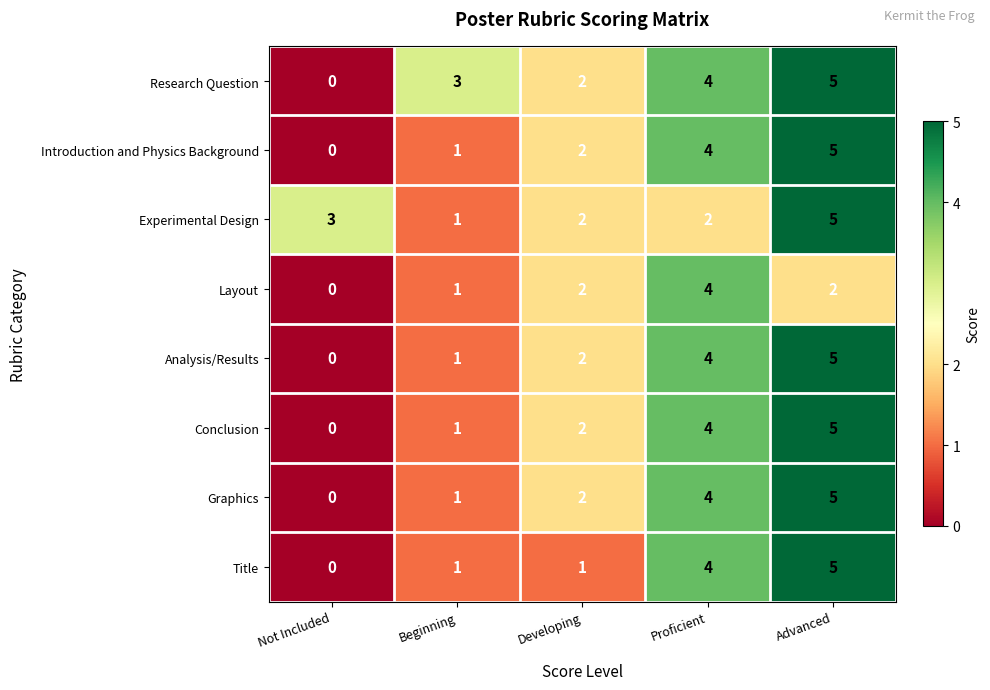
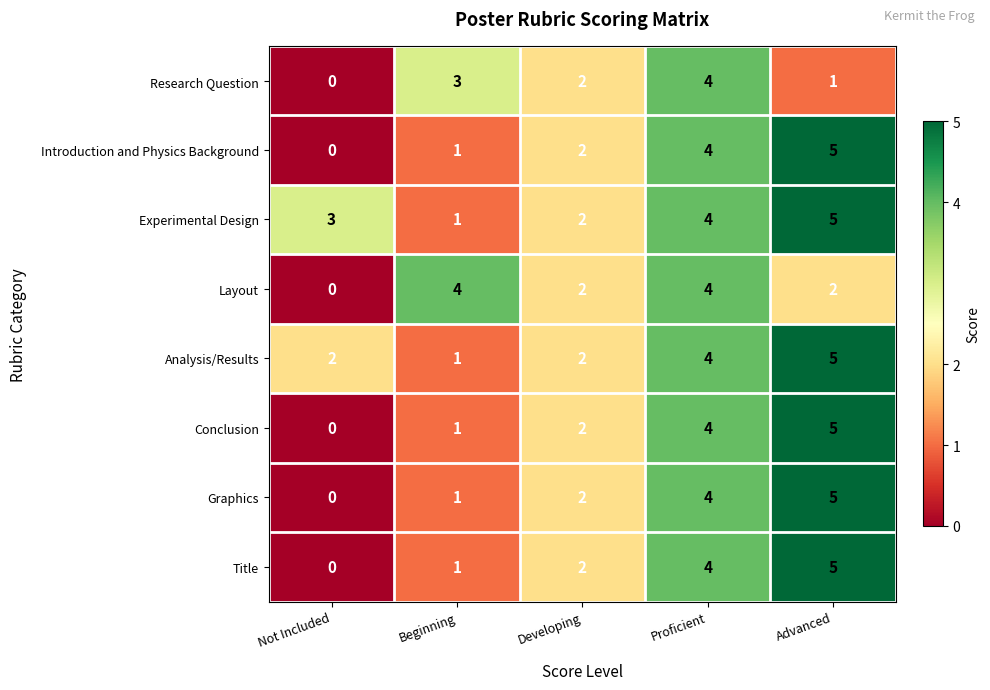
Research Question, Advanced: 5 -> 1
Experimental Design, Proficient: 2 -> 4
Layout, Beginning: 1 -> 4
Analysis/Results, Not Included: 0 -> 2
Title, Developing: 1 -> 2
